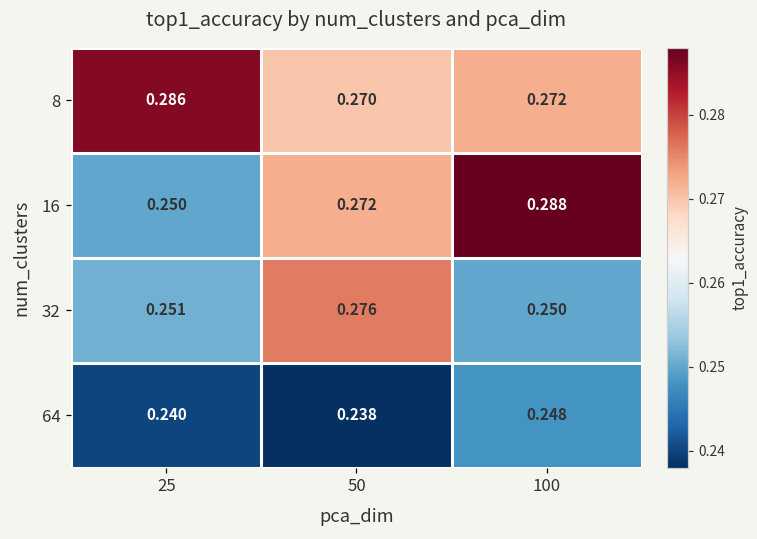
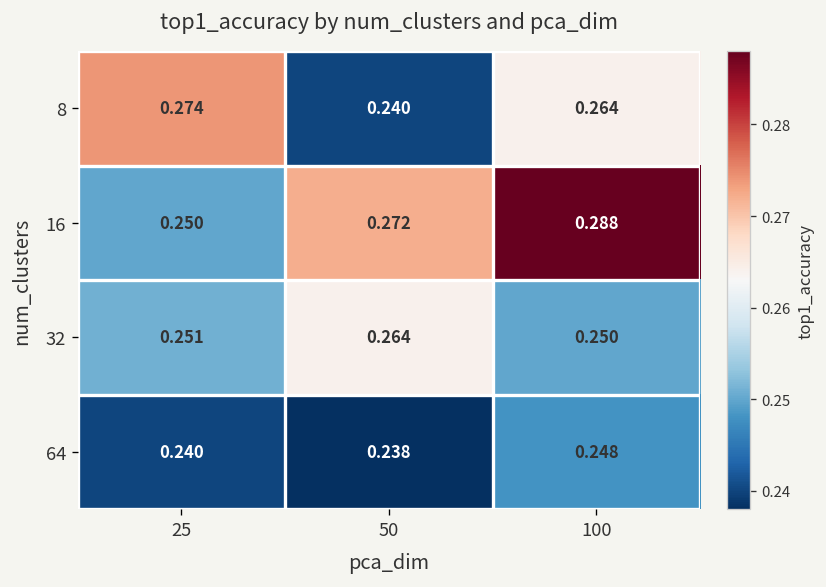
8, 25: 0.286 -> 0.274
8, 50: 0.270 -> 0.240
8, 100: 0.272 -> 0.264
32, 50: 0.276 -> 0.264
